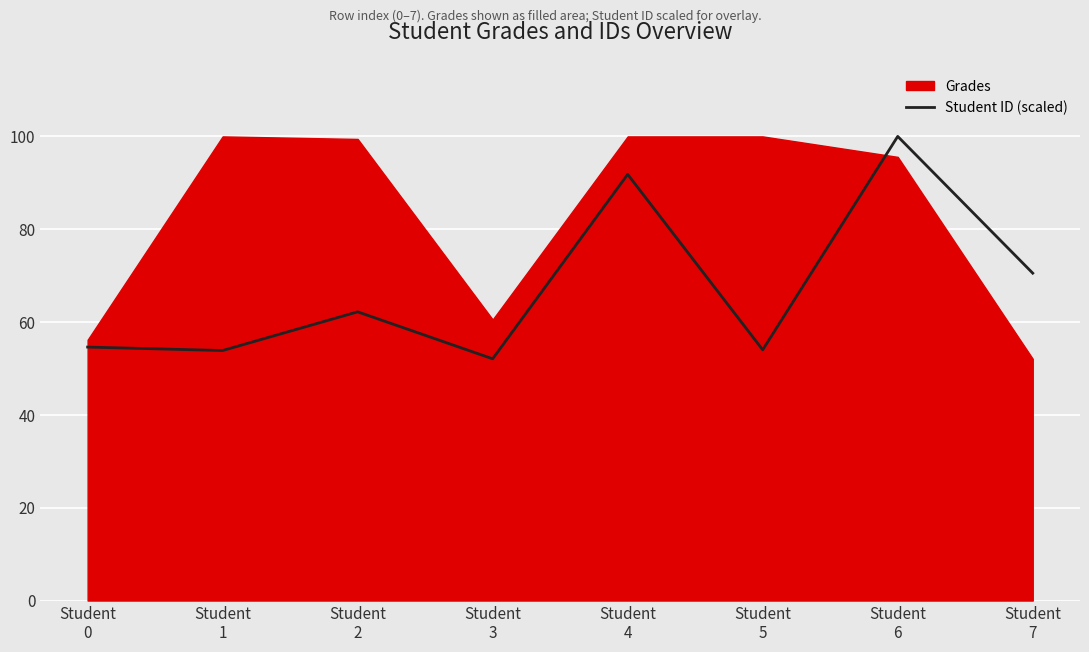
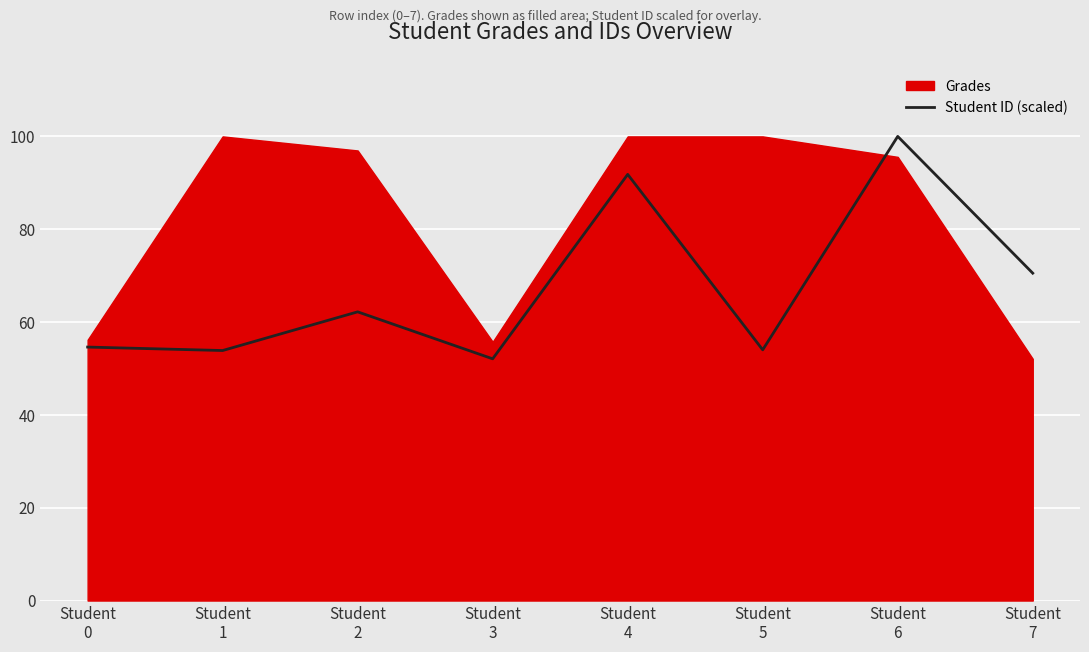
Grades, Student 2: 99 -> 97
Grades, Student 3: 61 -> 56
